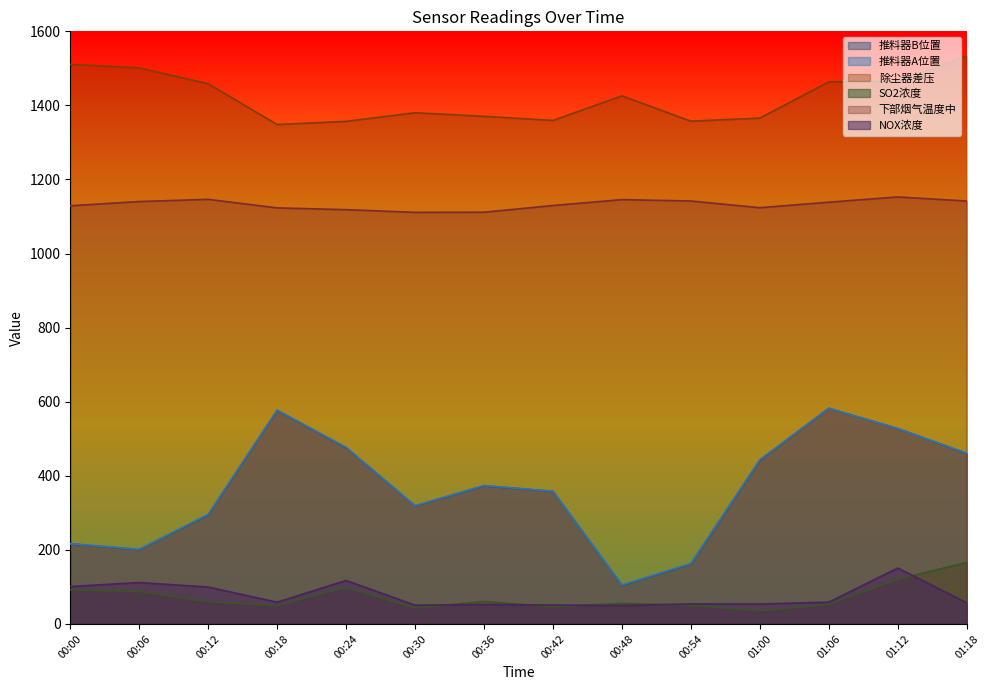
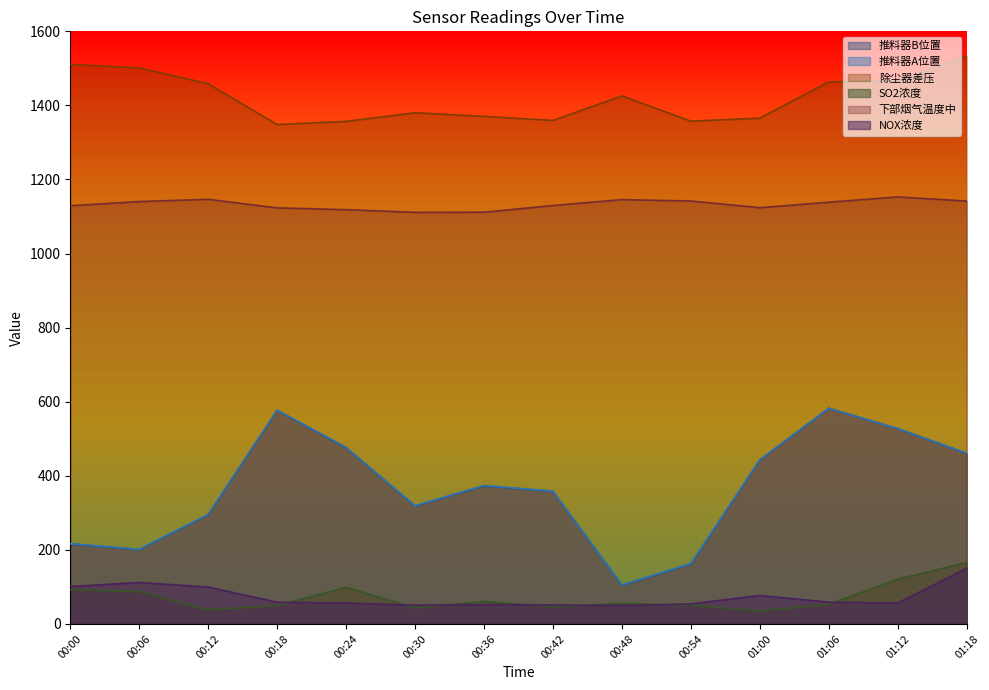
SO2浓度, 00:12: 60 -> 40
NOX浓度, 00:24: 120 -> 60
NOX浓度, 01:00: 50 -> 80
NOX浓度, 01:12: 150 -> 60
NOX浓度, 01:18: 60 -> 150
